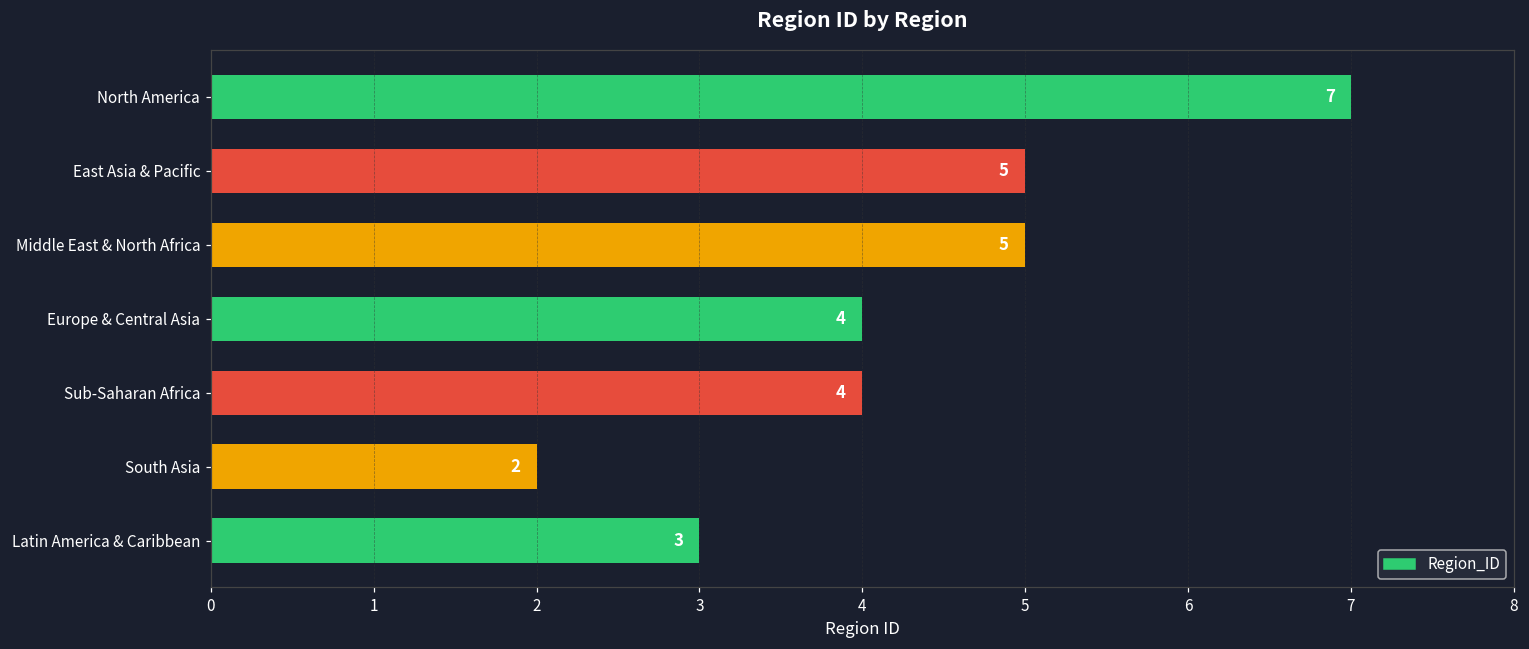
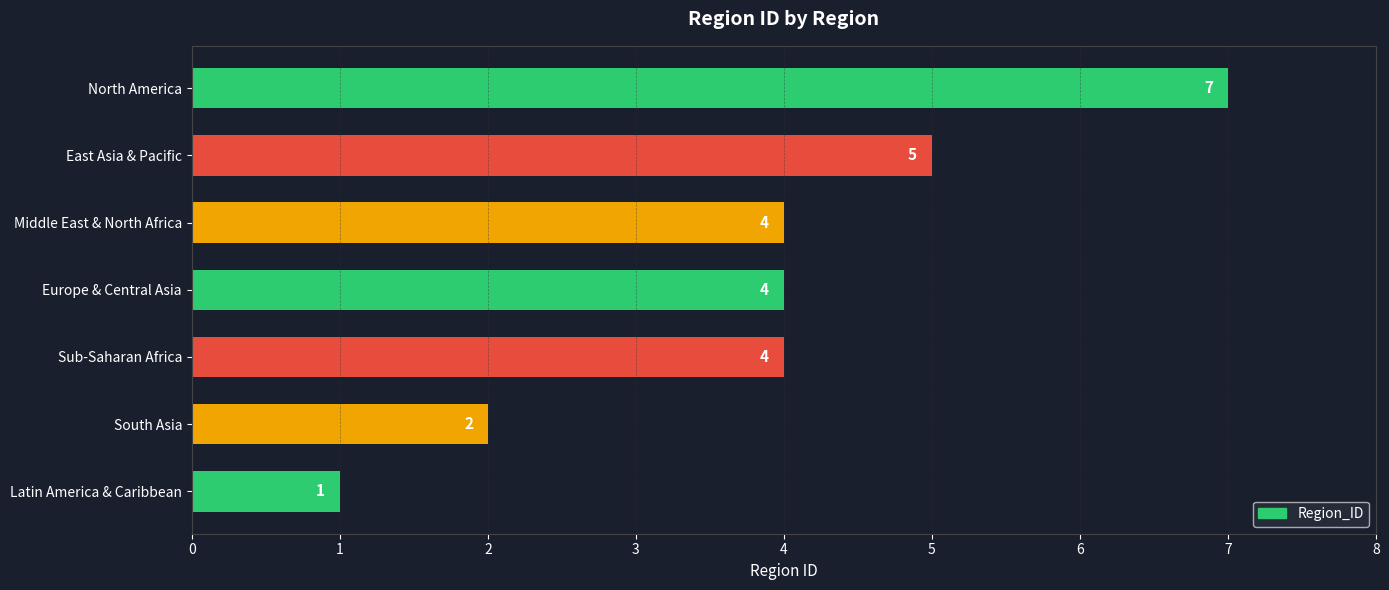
Middle East & North Africa: 5 -> 4
Latin America & Caribbean: 3 -> 1
